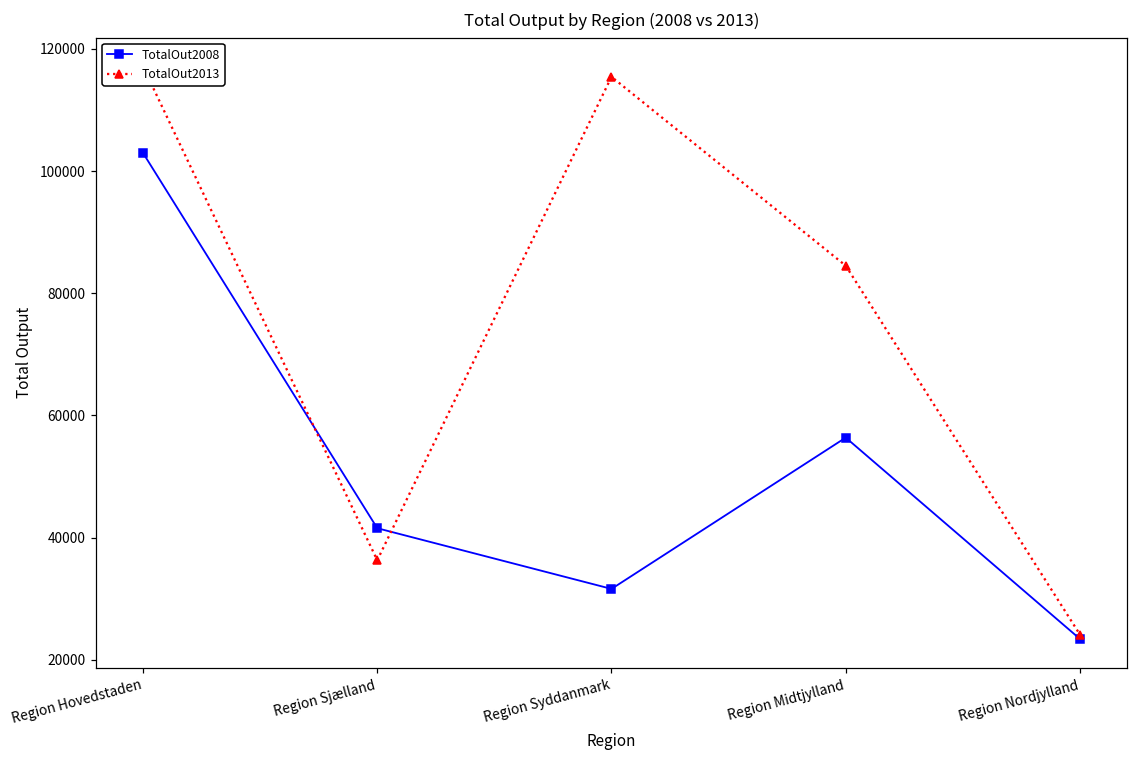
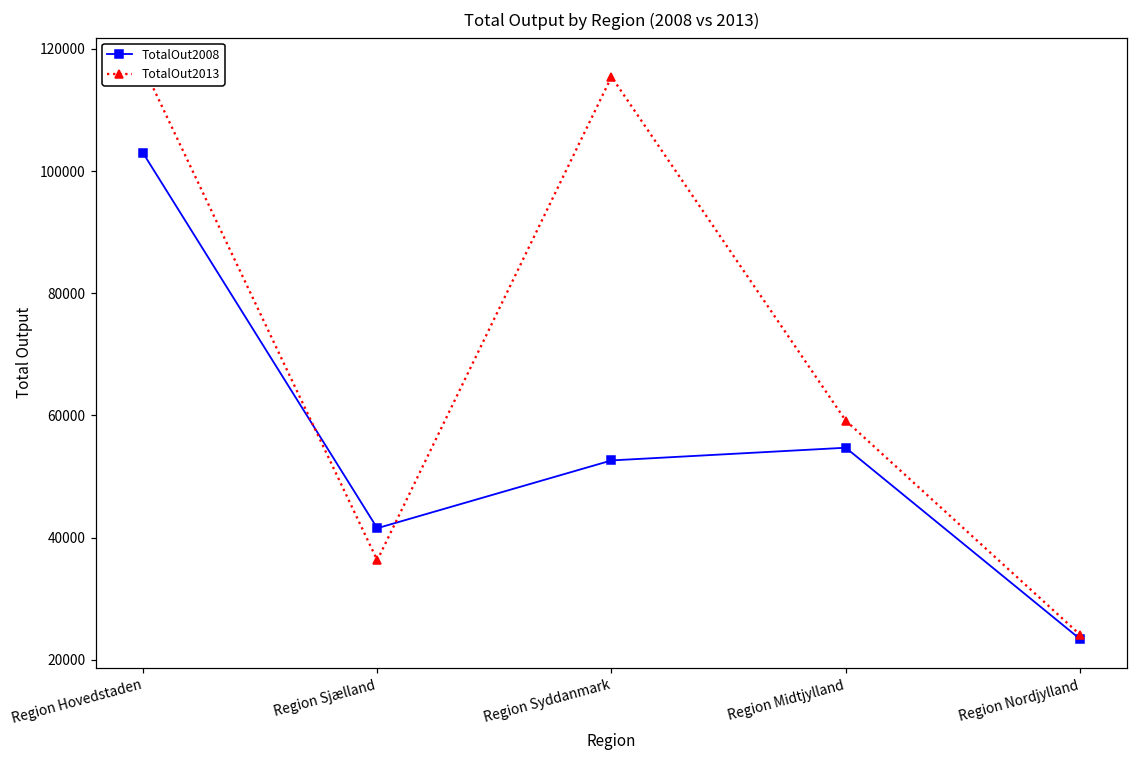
TotalOut2008, Region Syddanmark: 32000 -> 53000
TotalOut2008, Region Midtjylland: 56000 -> 55000
TotalOut2013, Region Midtjylland: 85000 -> 59000
